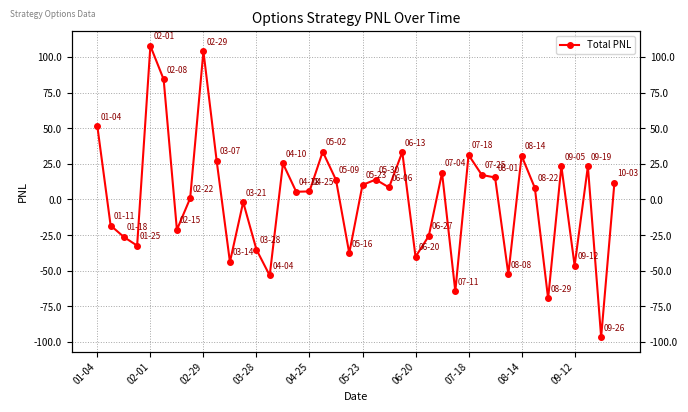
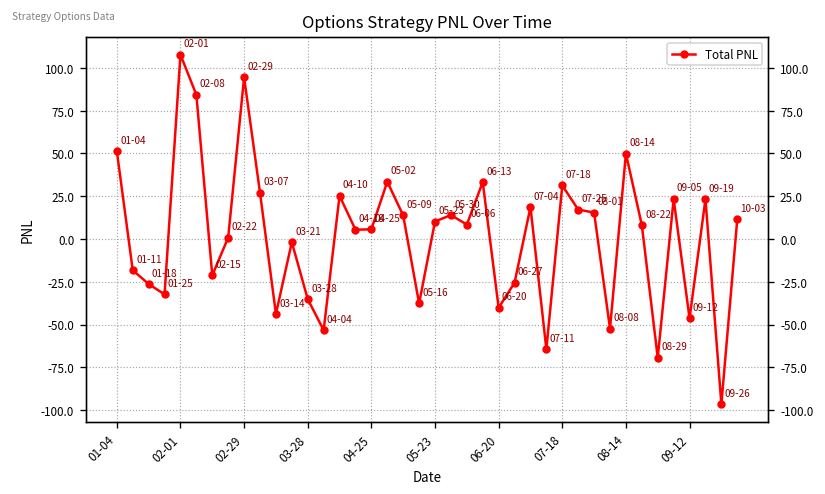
02-29: 104 -> 94
08-14: 31 -> 50
